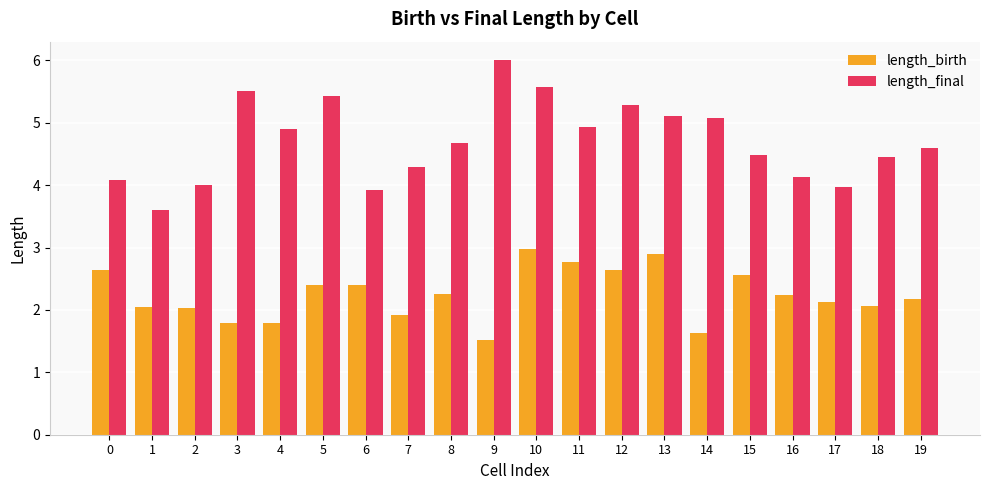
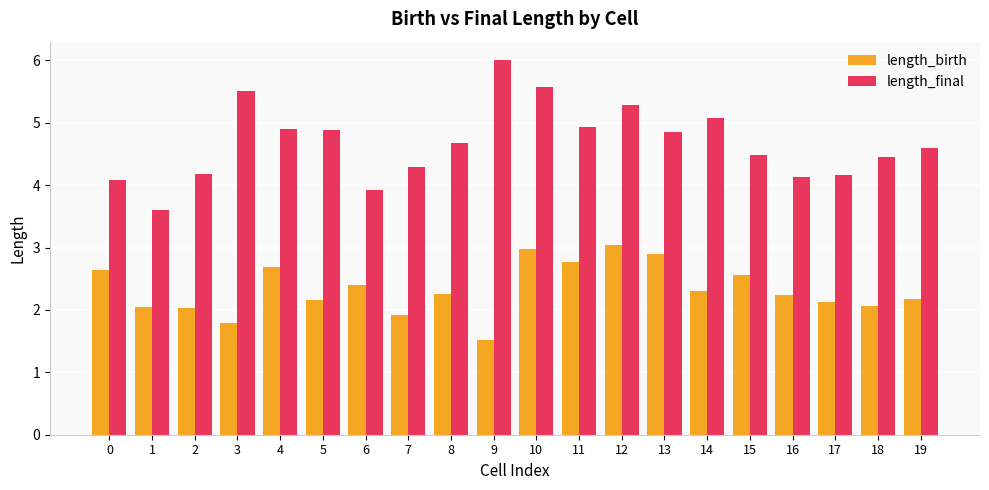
length_final, 2: 4.0 -> 4.2
length_birth, 4: 1.8 -> 2.7
length_birth, 5: 2.4 -> 2.2
length_final, 5: 5.4 -> 4.9
length_birth, 12: 2.6 -> 3.0
length_final, 13: 5.1 -> 4.8
length_birth, 14: 1.6 -> 2.3
length_final, 17: 4.0 -> 4.2
